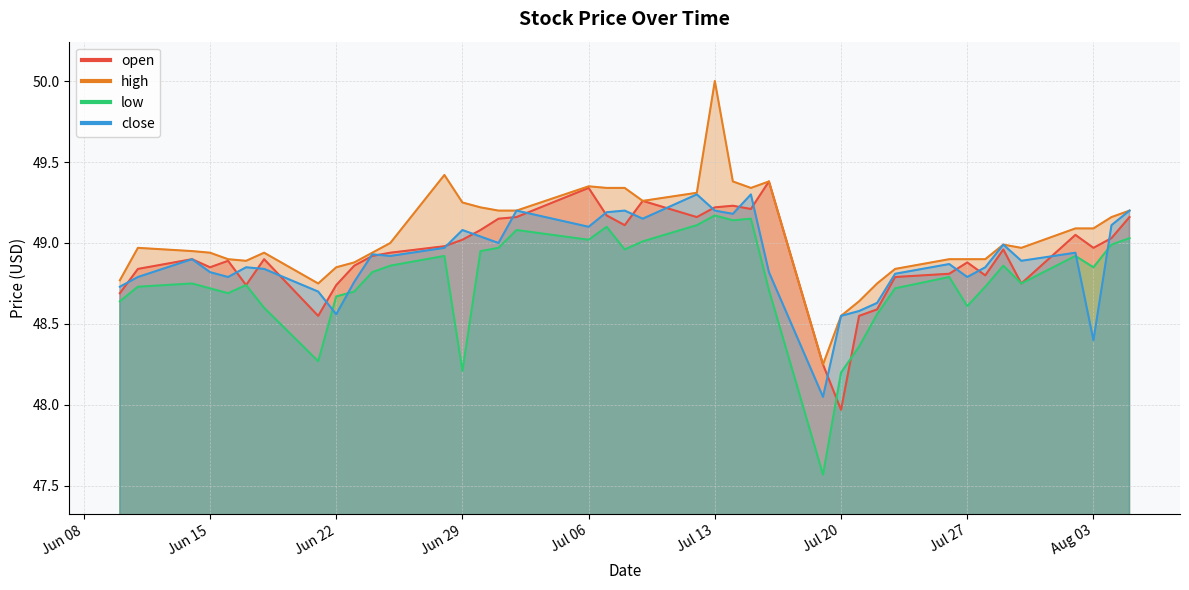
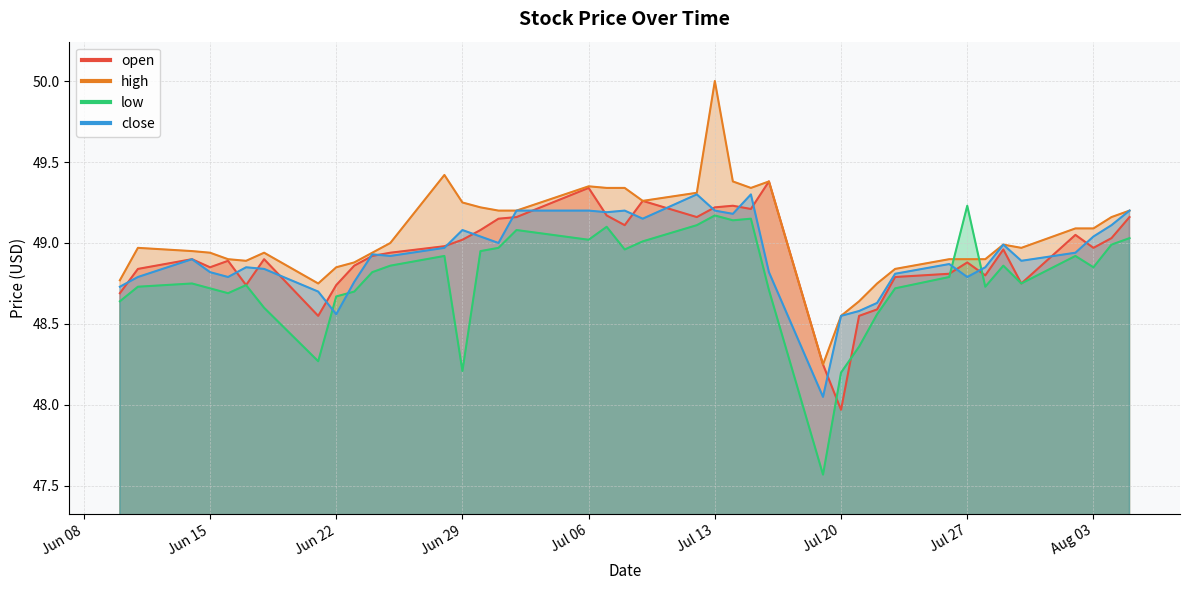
close, Jul 06: 49.1 -> 49.2
low, Jul 27: 48.61 -> 49.23
close, Aug 03: 48.40 -> 49.04
